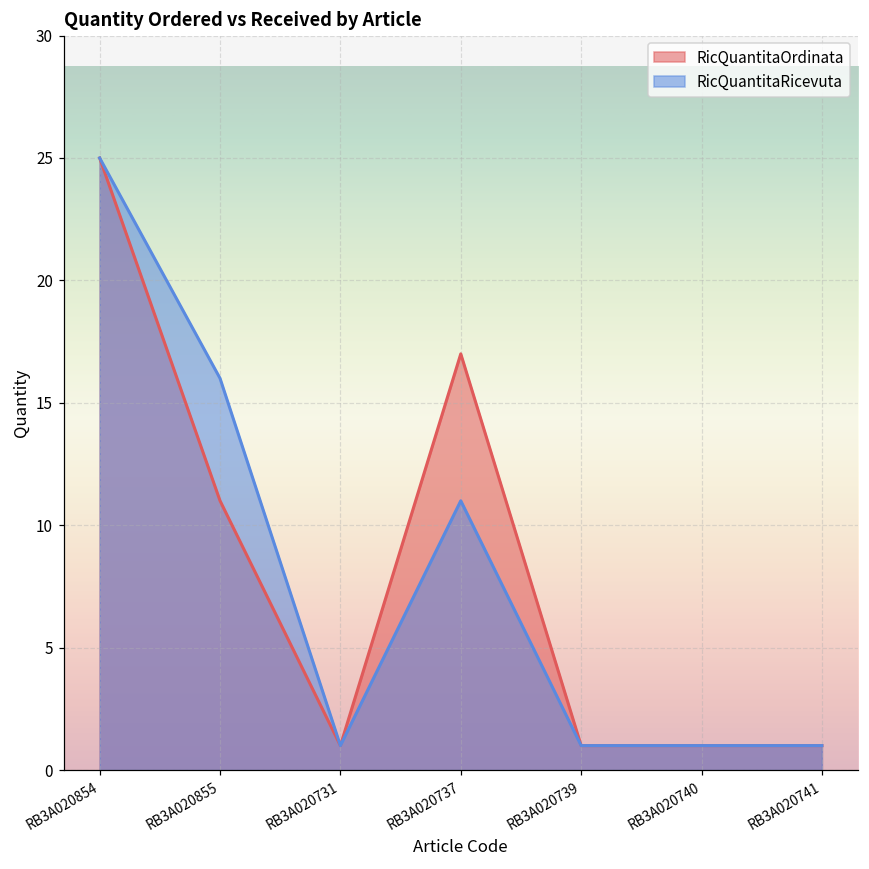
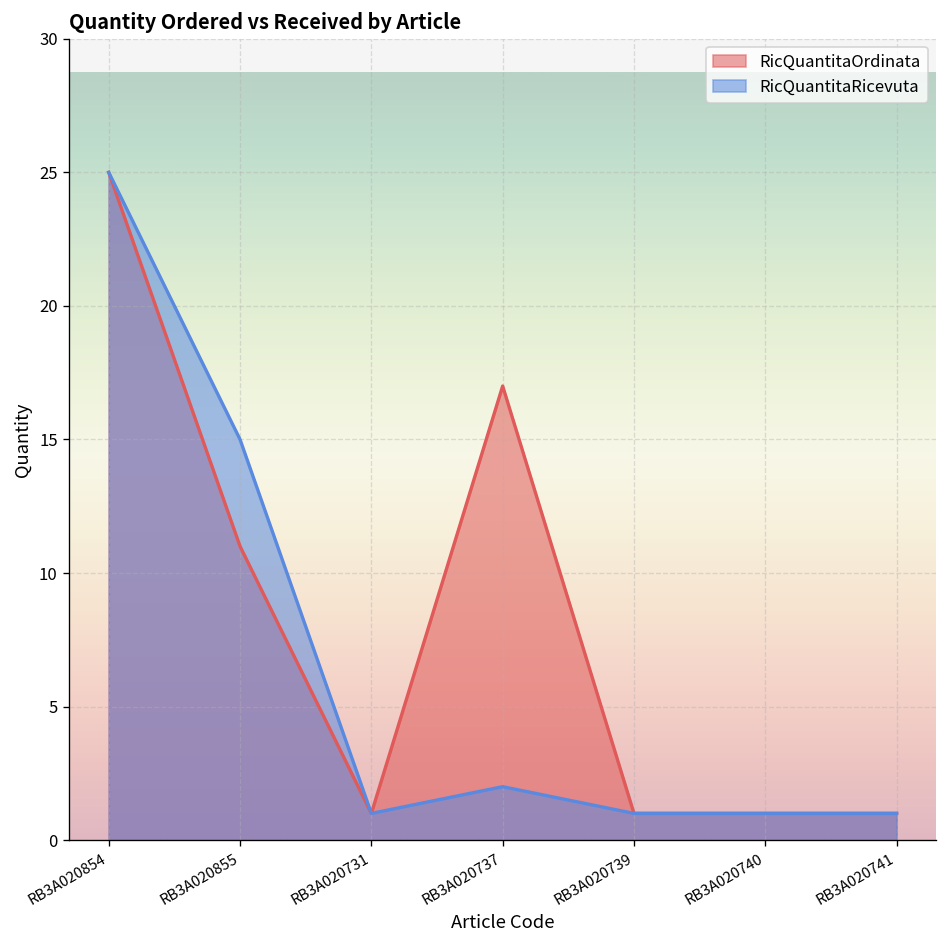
RicQuantitaRicevuta, RB3A020855: 16 -> 15
RicQuantitaRicevuta, RB3A020737: 11 -> 2
